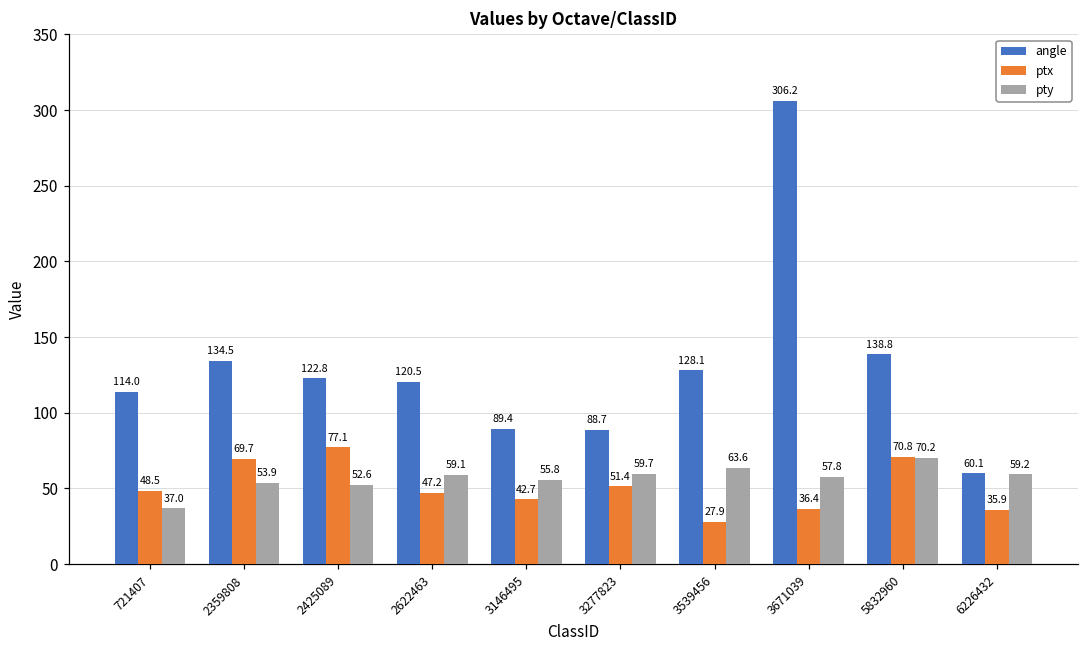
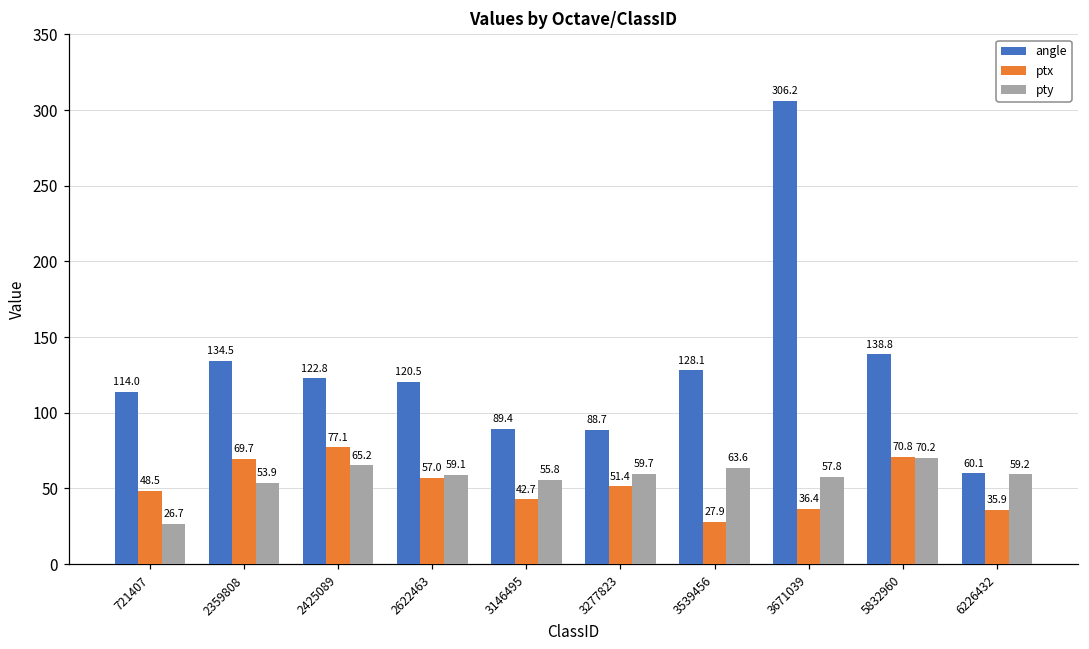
pty, 721407: 37.0 -> 26.7
pty, 2425089: 52.6 -> 65.2
ptx, 2622463: 47.2 -> 57.0
